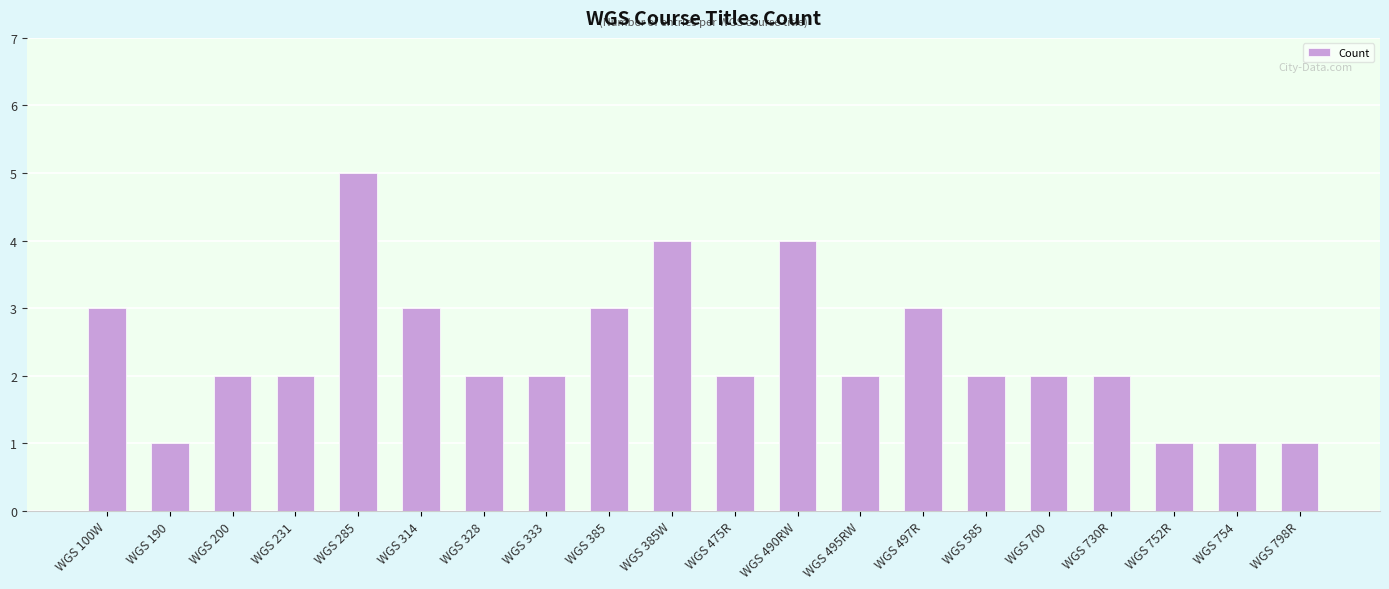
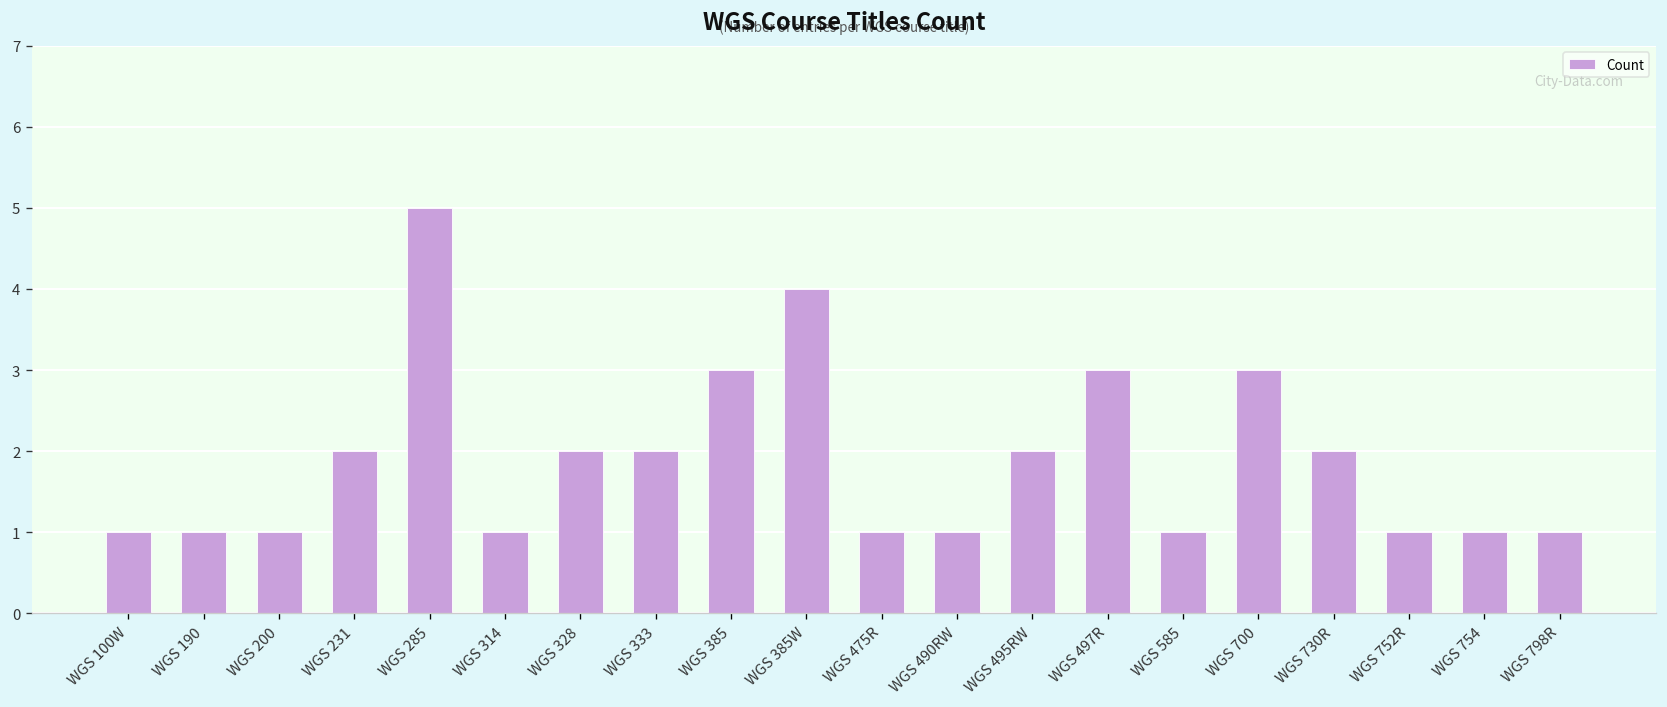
WGS 100W: 3 -> 1
WGS 200: 2 -> 1
WGS 314: 3 -> 1
WGS 475R: 2 -> 1
WGS 490RW: 4 -> 1
WGS 585: 2 -> 1
WGS 700: 2 -> 3
